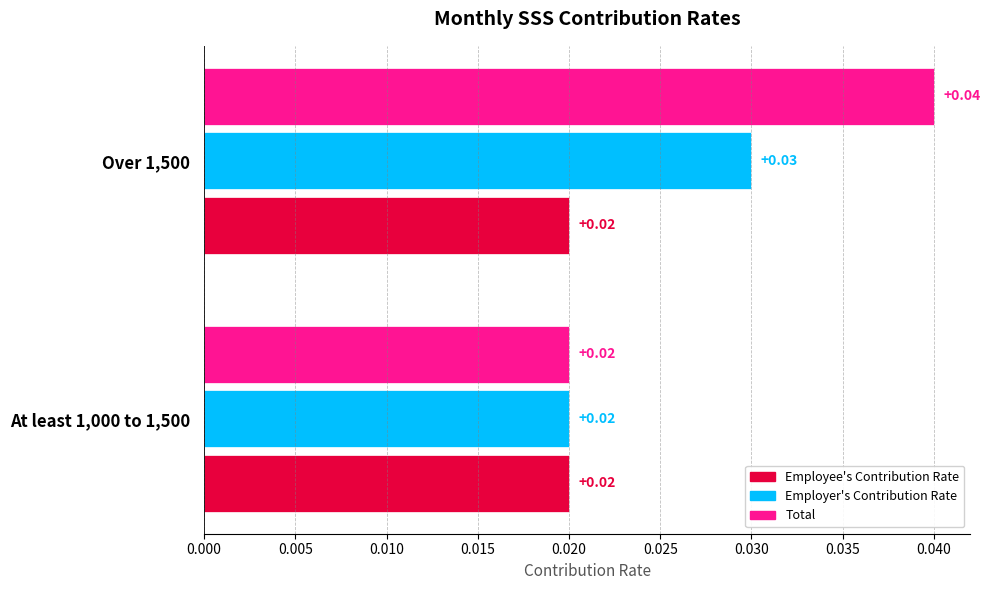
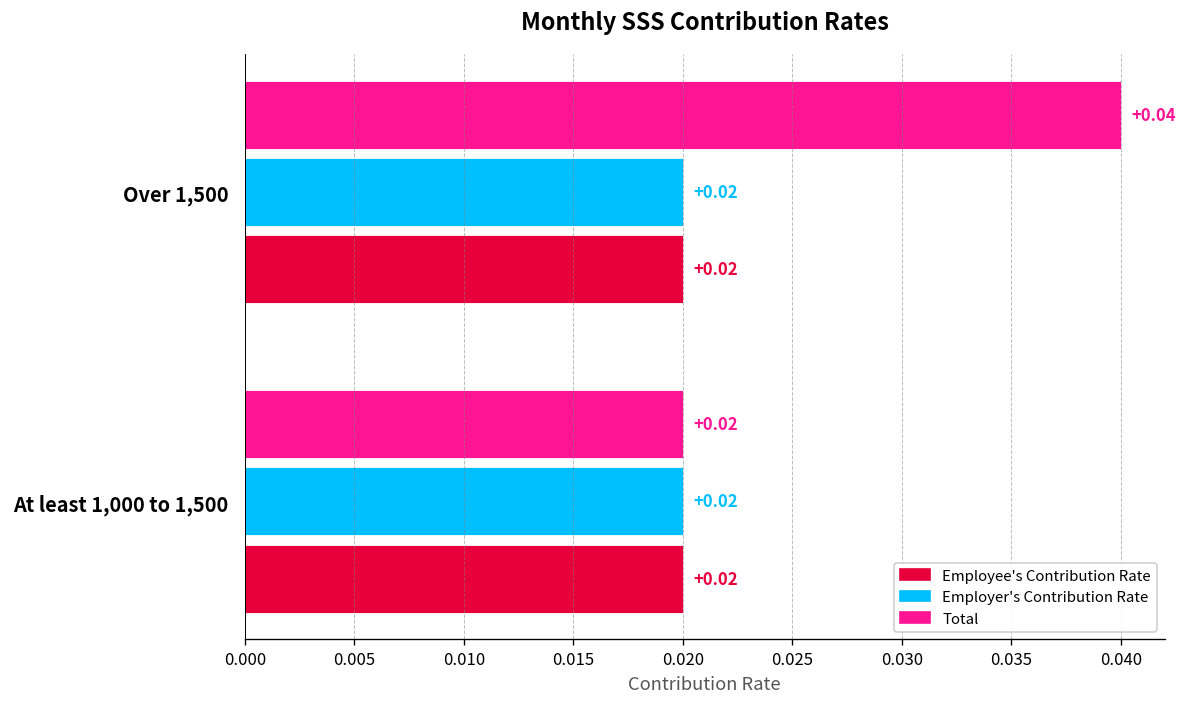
Employer's Contribution Rate, Over 1,500: +0.03 -> +0.02
